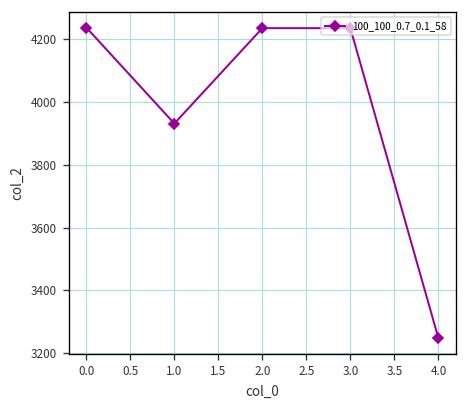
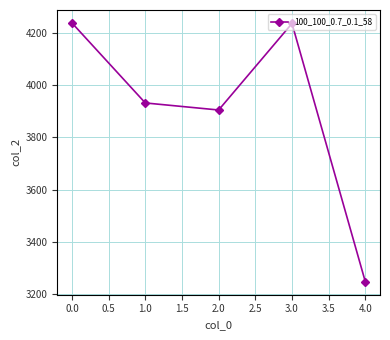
2.0: 4240 -> 3910
